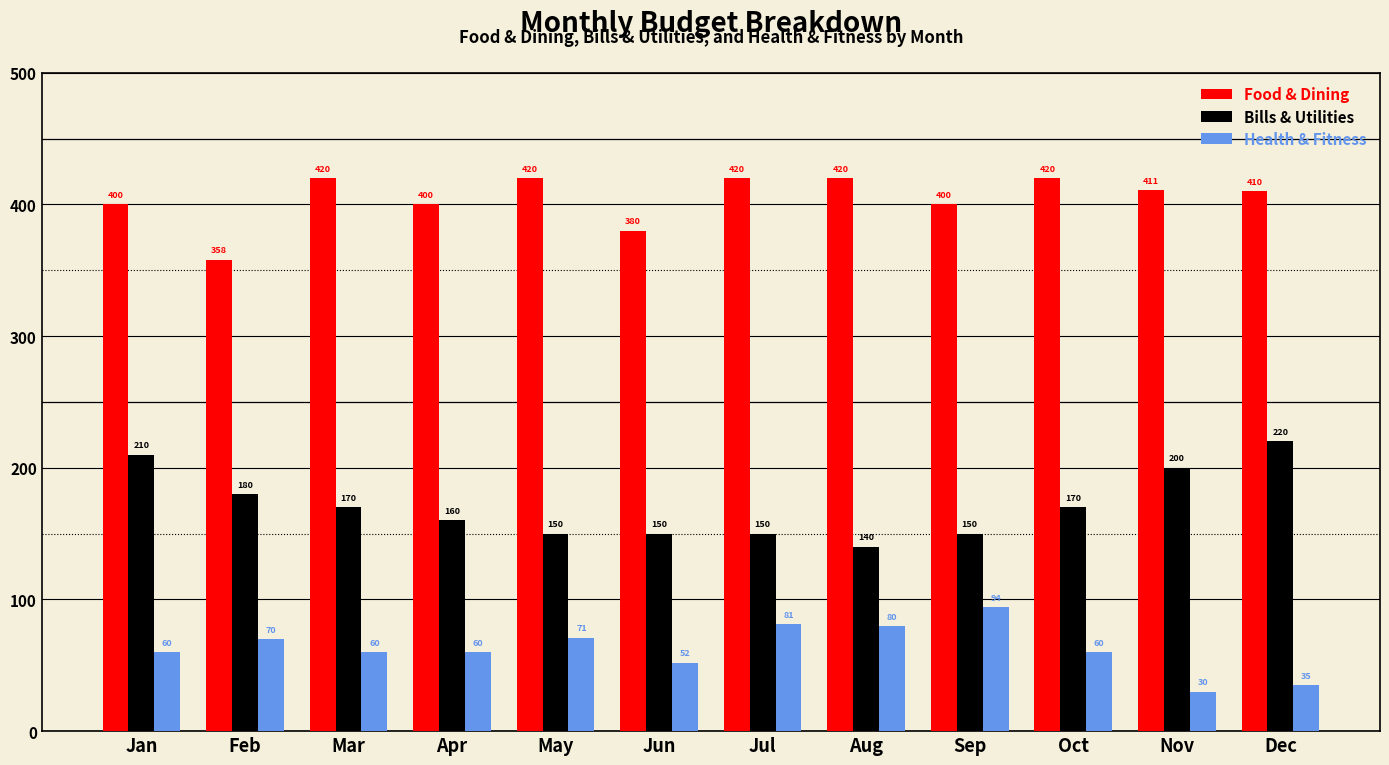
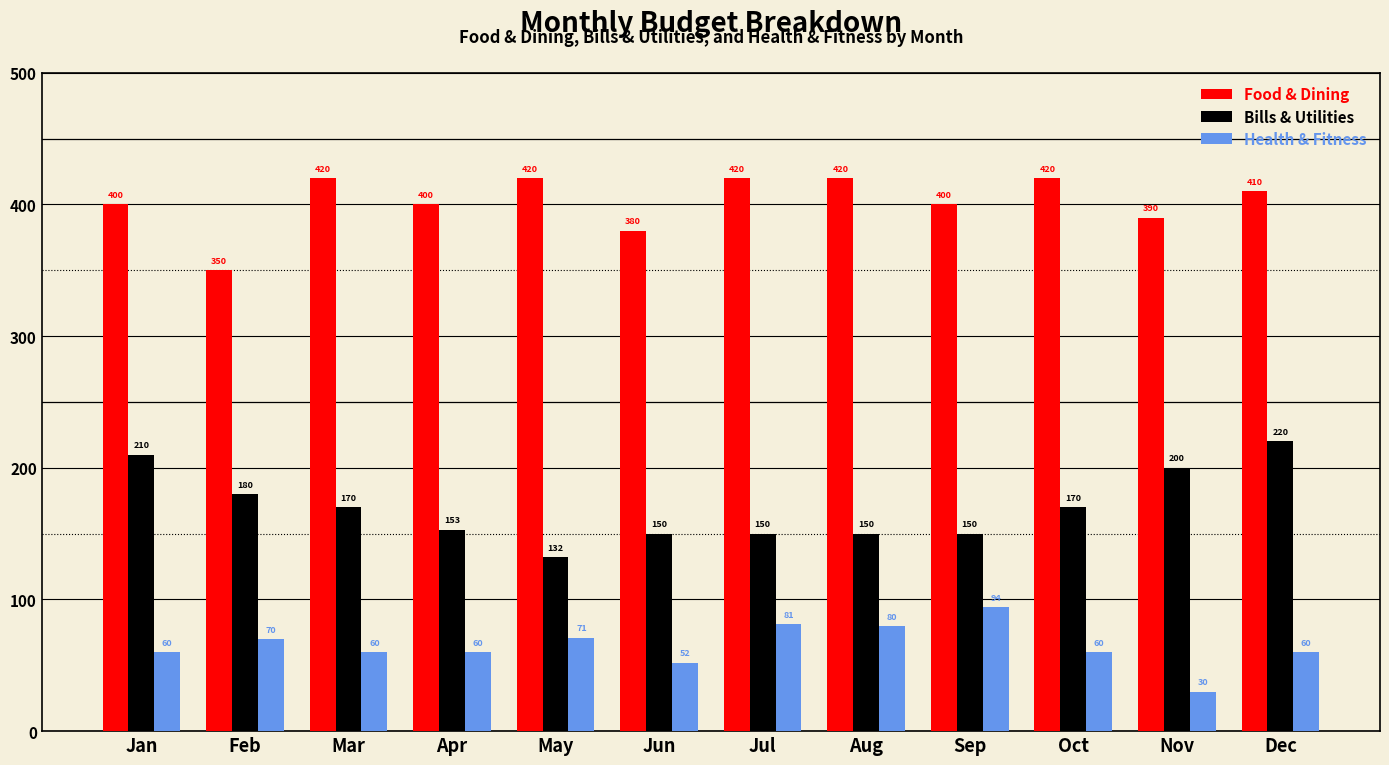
Food & Dining, Feb: 358 -> 350
Bills & Utilities, Apr: 160 -> 153
Bills & Utilities, May: 150 -> 132
Bills & Utilities, Aug: 140 -> 150
Food & Dining, Nov: 411 -> 390
Health & Fitness, Dec: 35 -> 60
